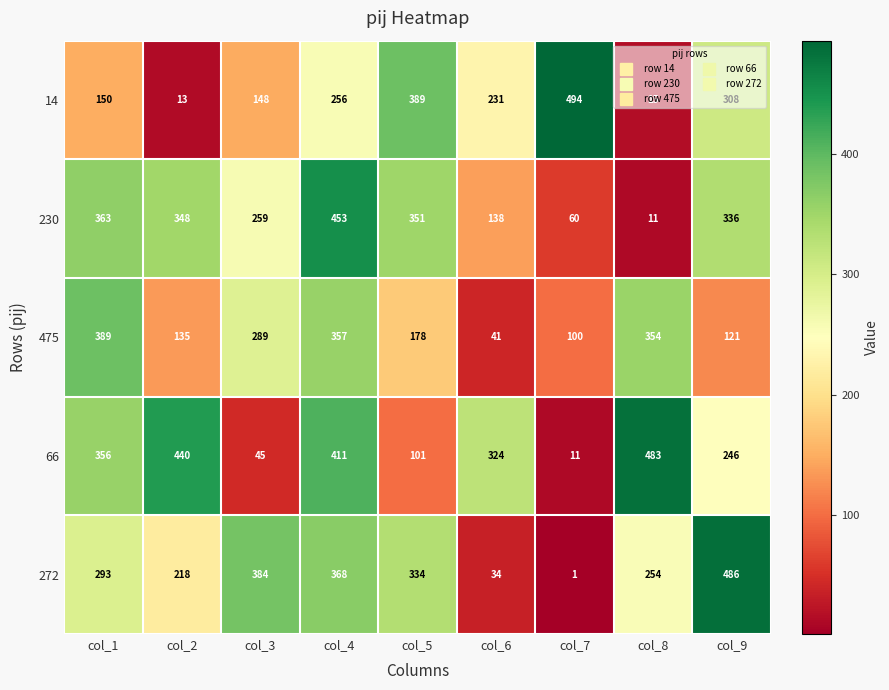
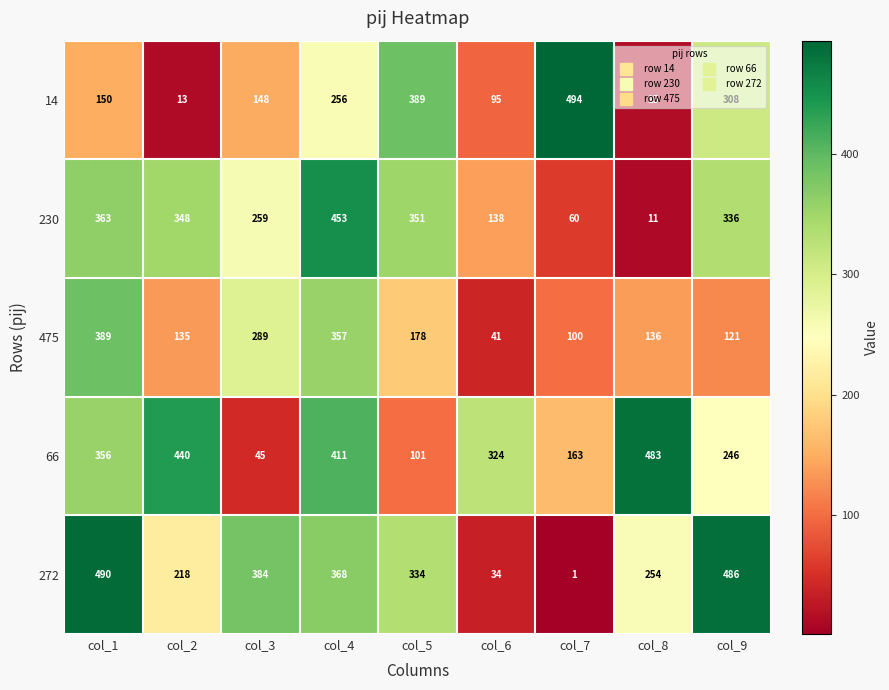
14, col_6: 231 -> 95
475, col_8: 354 -> 136
66, col_7: 11 -> 163
272, col_1: 293 -> 490
